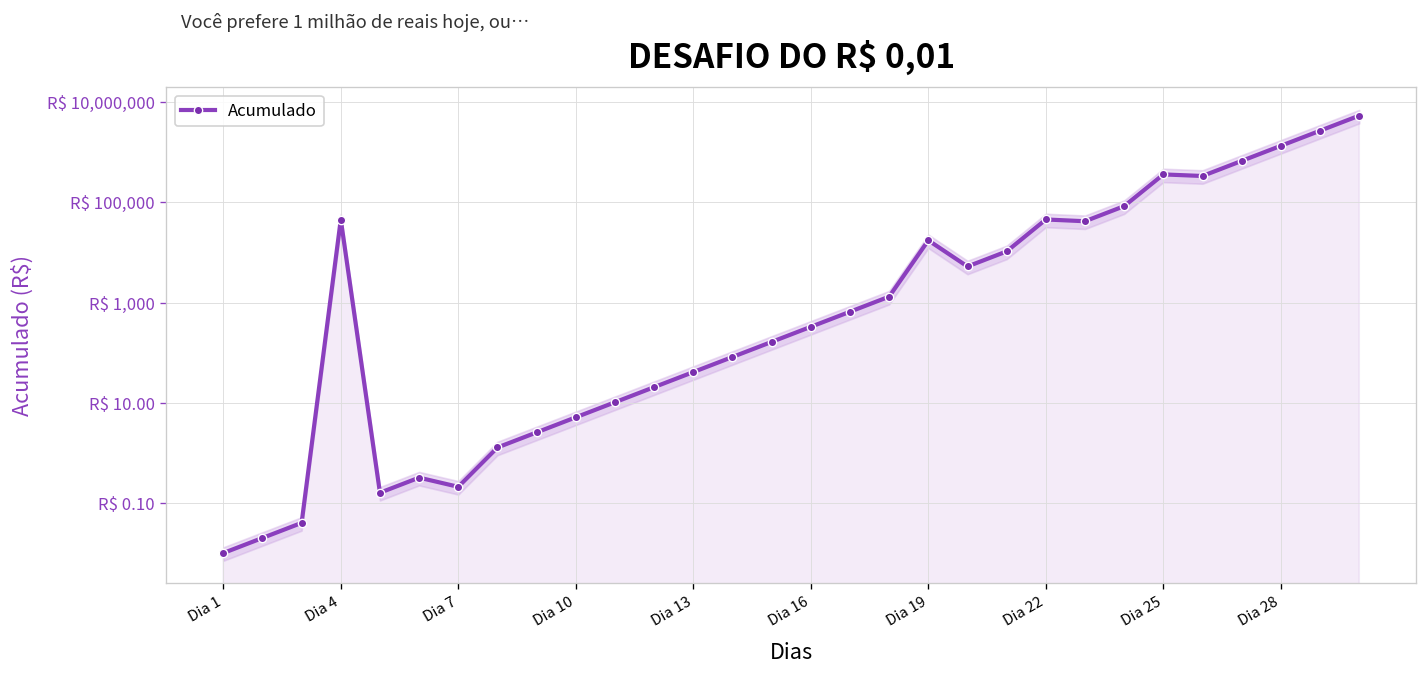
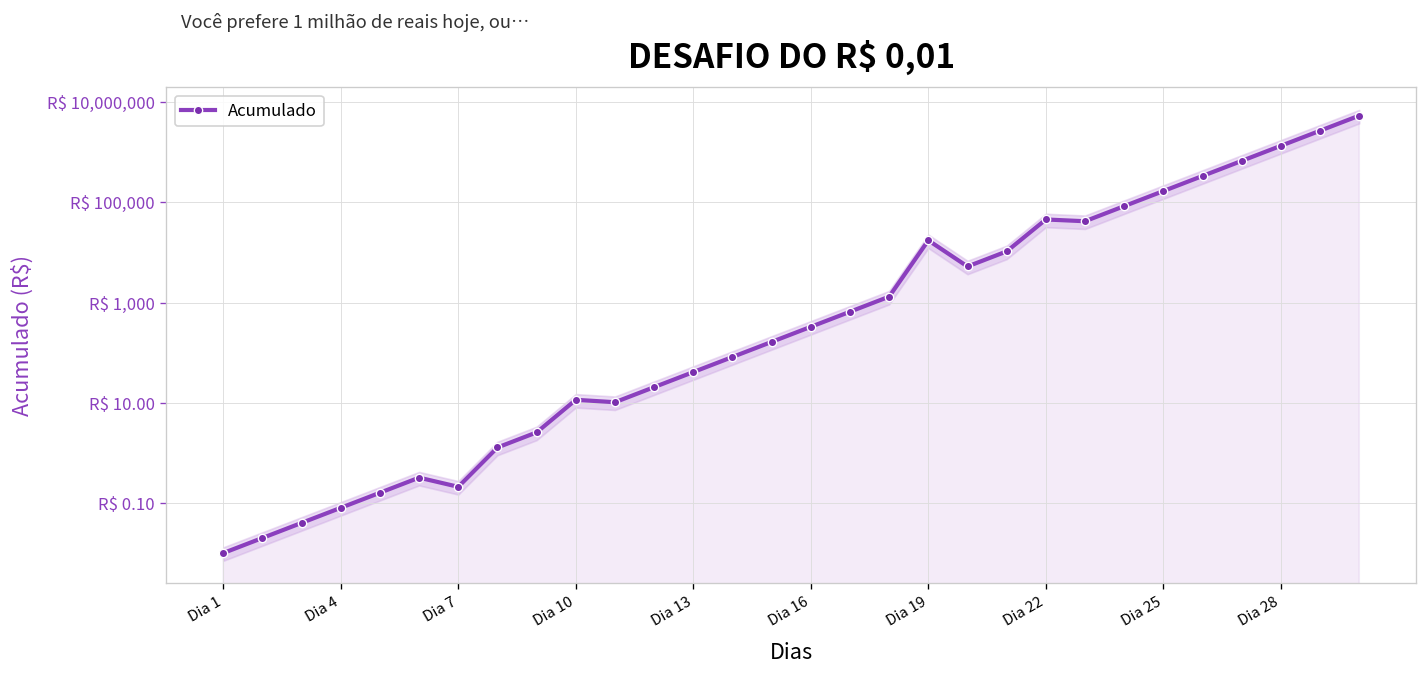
Acumulado, Dia 4: R$ 50,000 -> R$ 0.08
Acumulado, Dia 10: R$ 5 -> R$ 11
Acumulado, Dia 25: R$ 400,000 -> R$ 170,000
